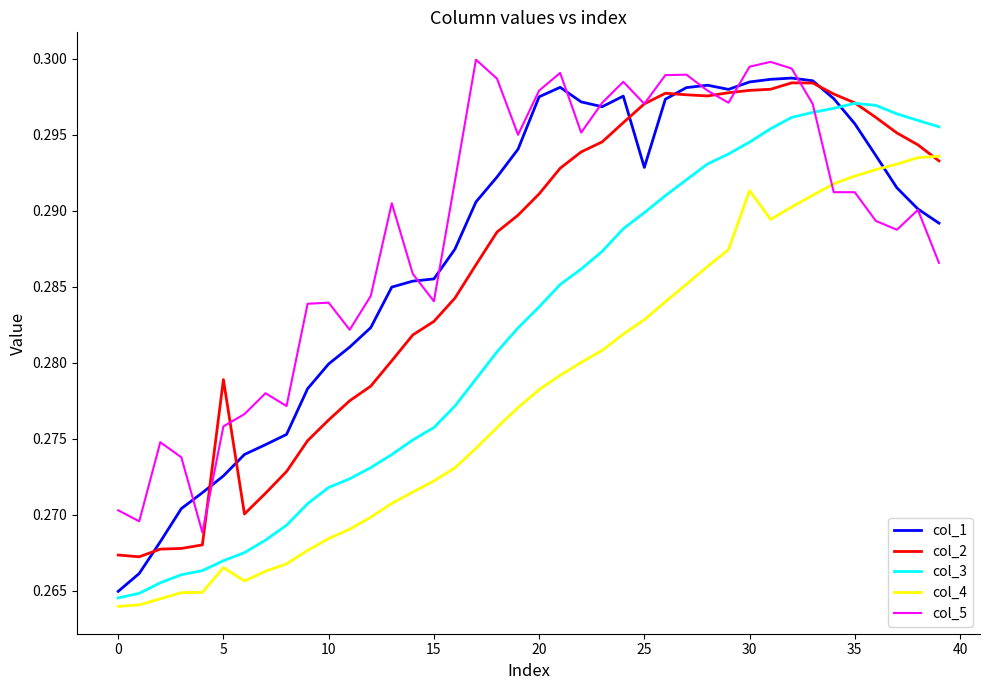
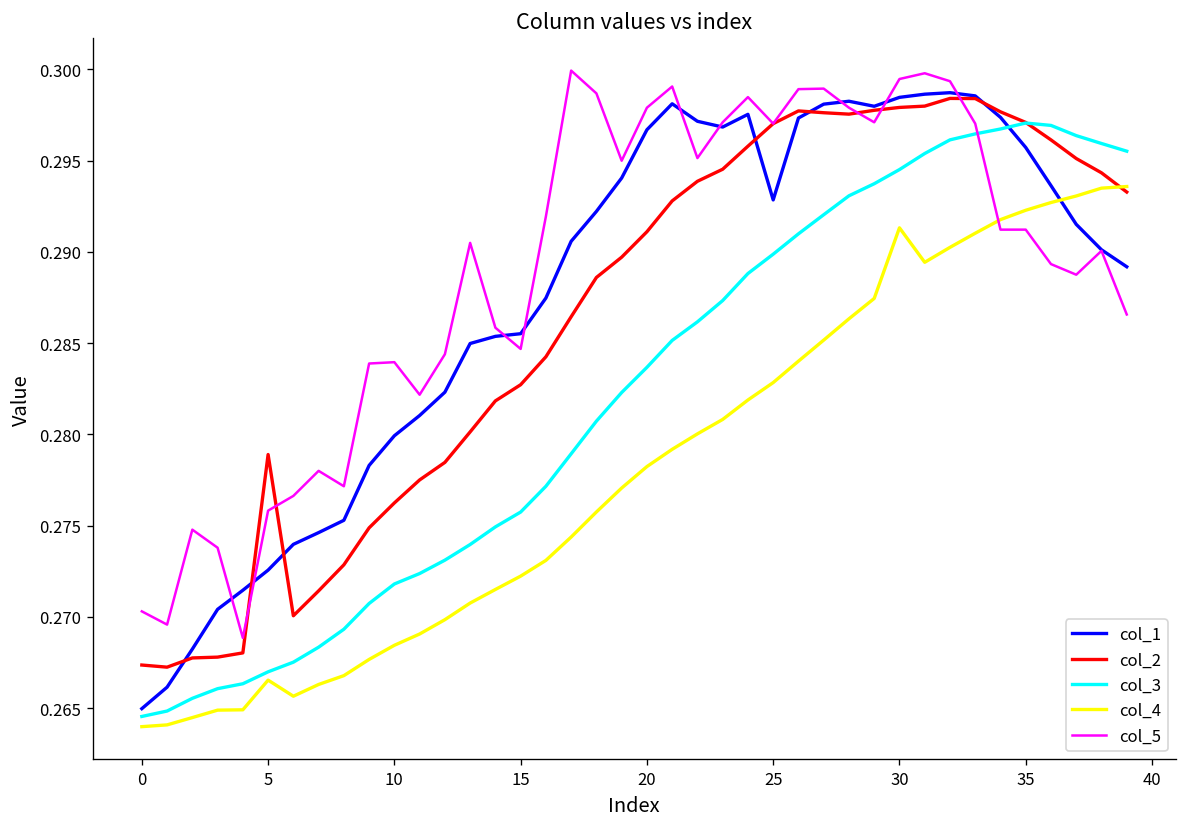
col_5, 15: 0.2840 -> 0.2847
col_1, 20: 0.2975 -> 0.2967
